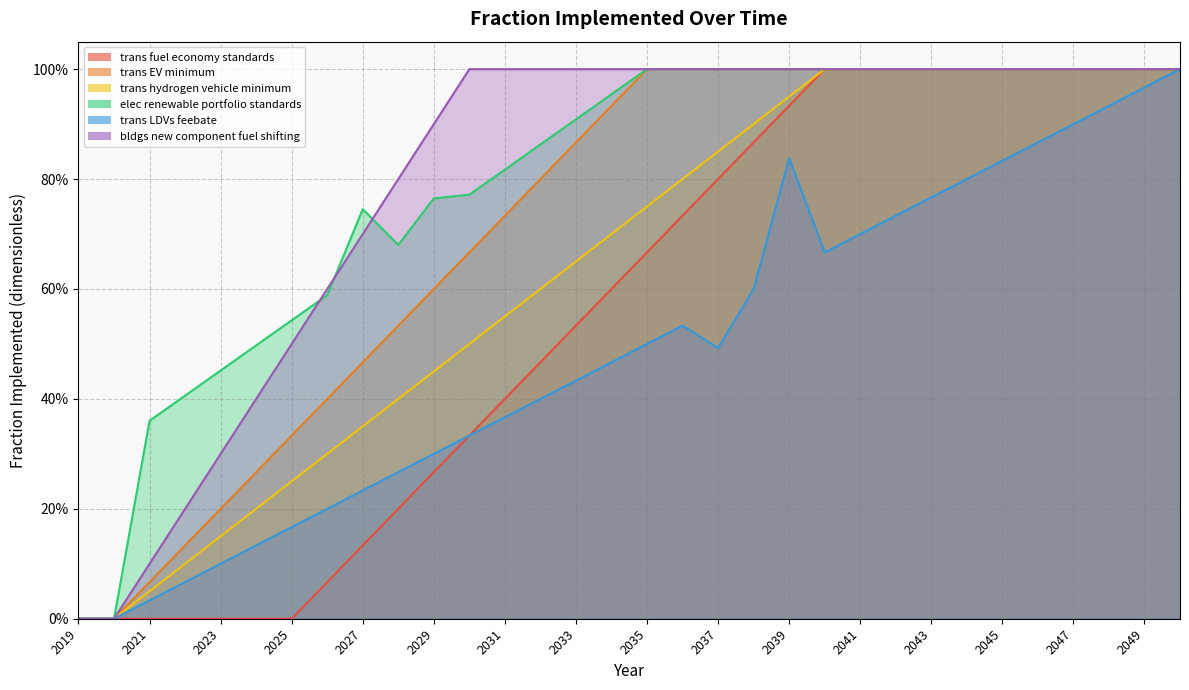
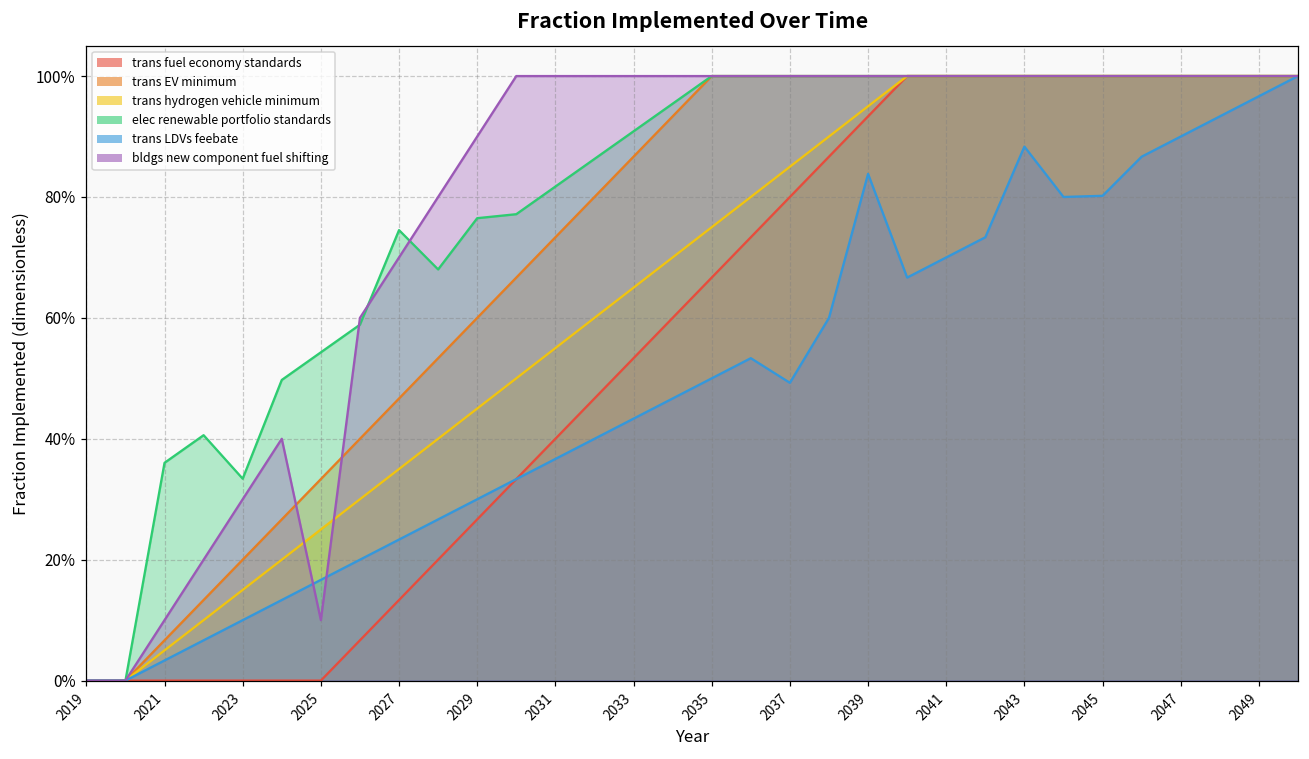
elec renewable portfolio standards, 2023: 45% -> 33%
bldgs new component fuel shifting, 2025: 50% -> 10%
trans LDVs feebate, 2043: 77% -> 88%
trans LDVs feebate, 2045: 83% -> 80%
